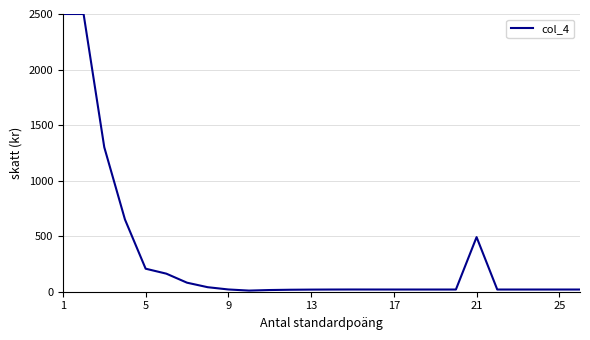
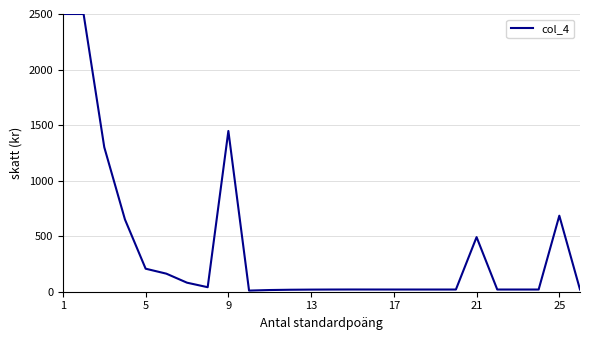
9: 20 -> 1450
25: 20 -> 680
